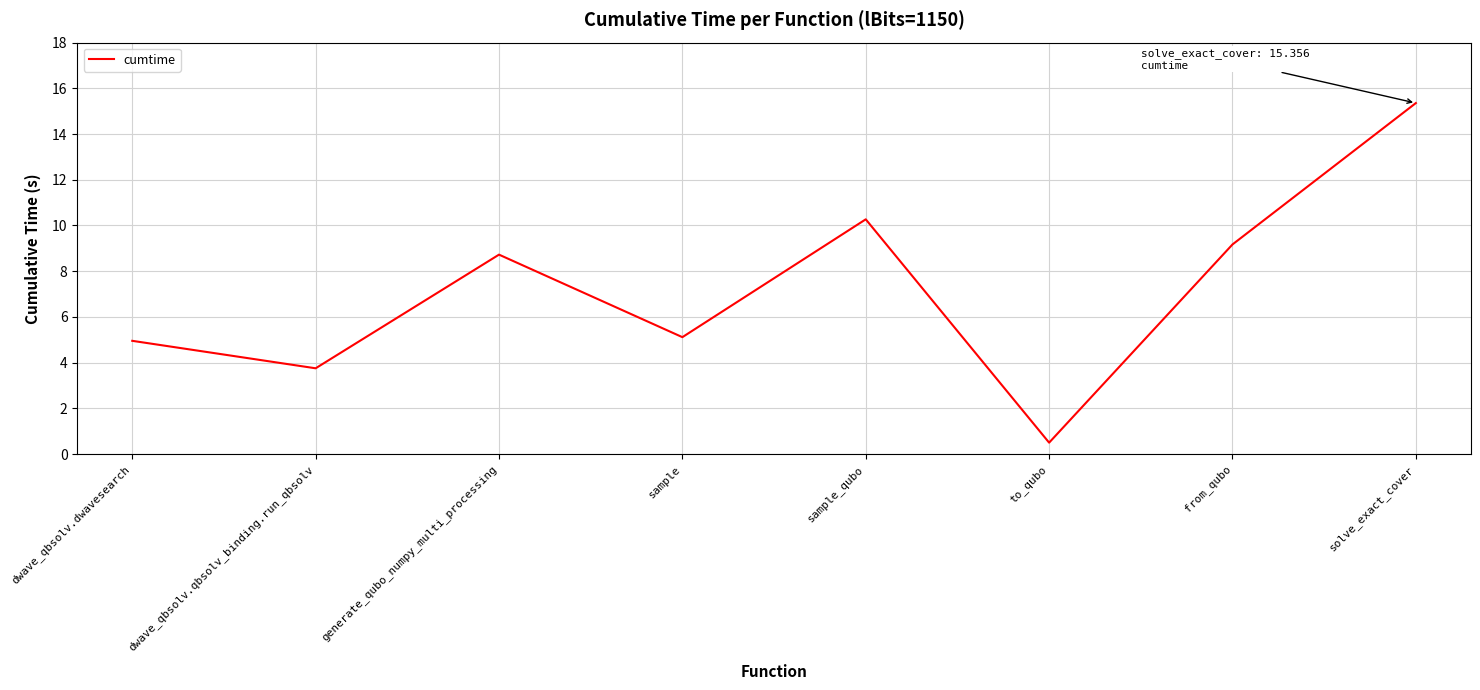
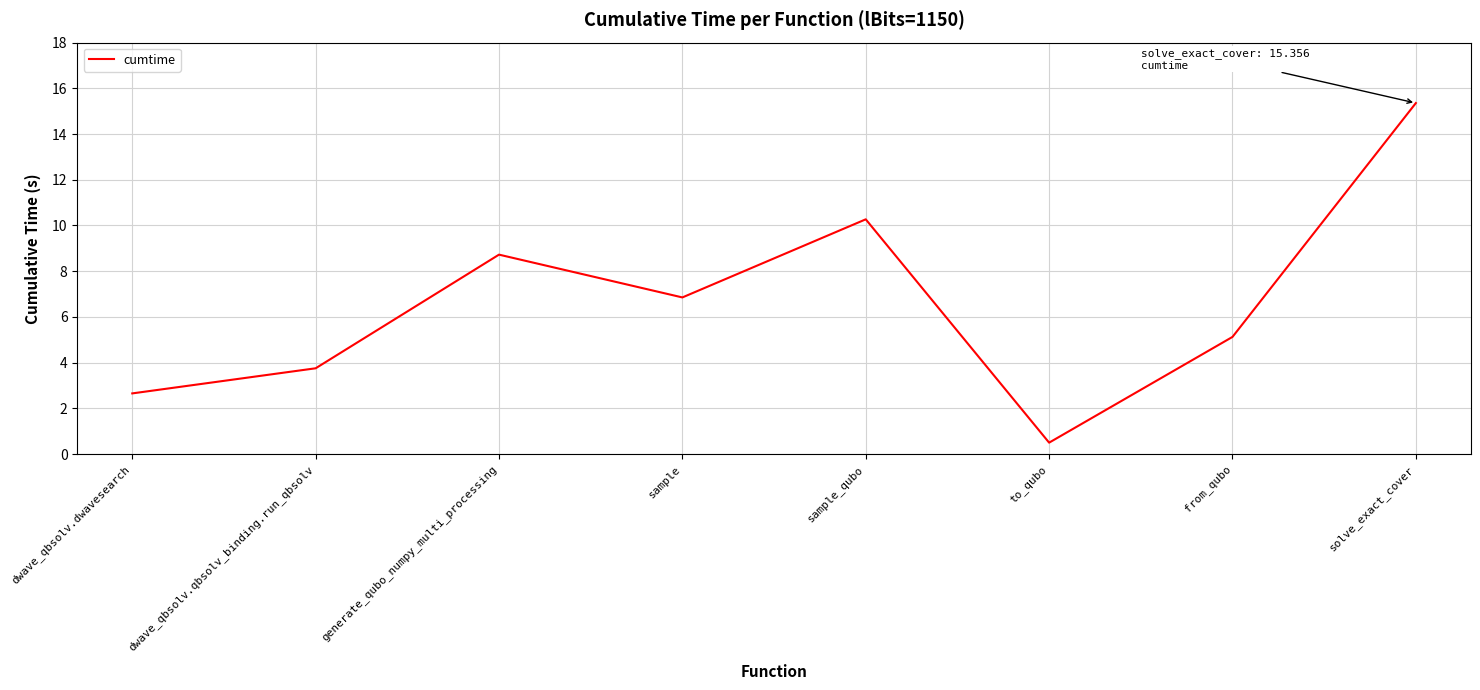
dwave_qbsolv.dwavesearch: 5.0 -> 2.7
sample: 5.1 -> 6.9
from_qubo: 9.2 -> 5.1
